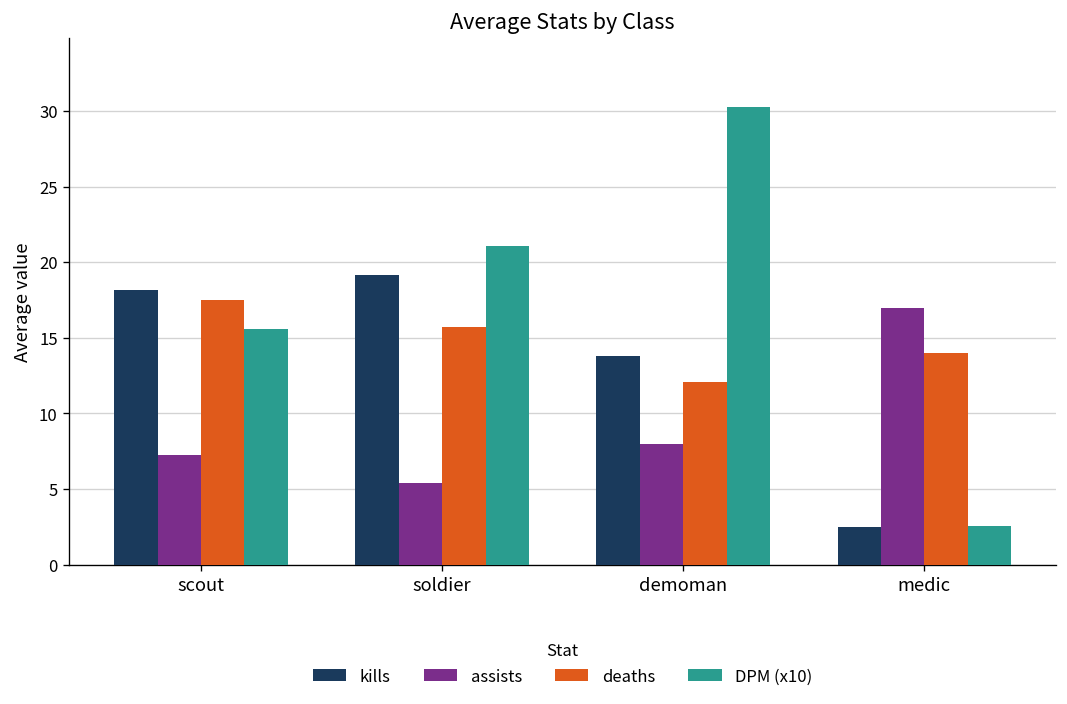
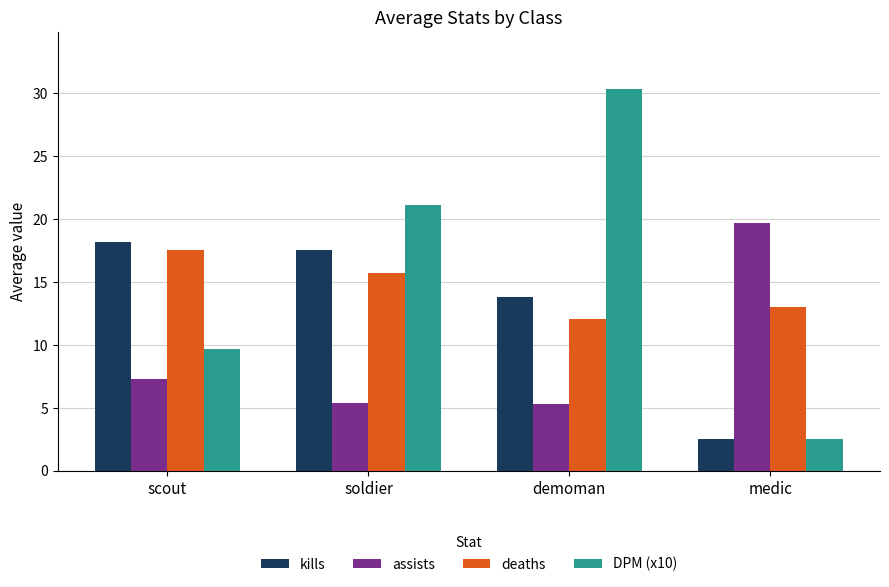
DPM (x10), scout: 15.6 -> 9.7
kills, soldier: 19.2 -> 17.6
assists, demoman: 8.0 -> 5.3
assists, medic: 17.0 -> 19.7
deaths, medic: 14 -> 13
